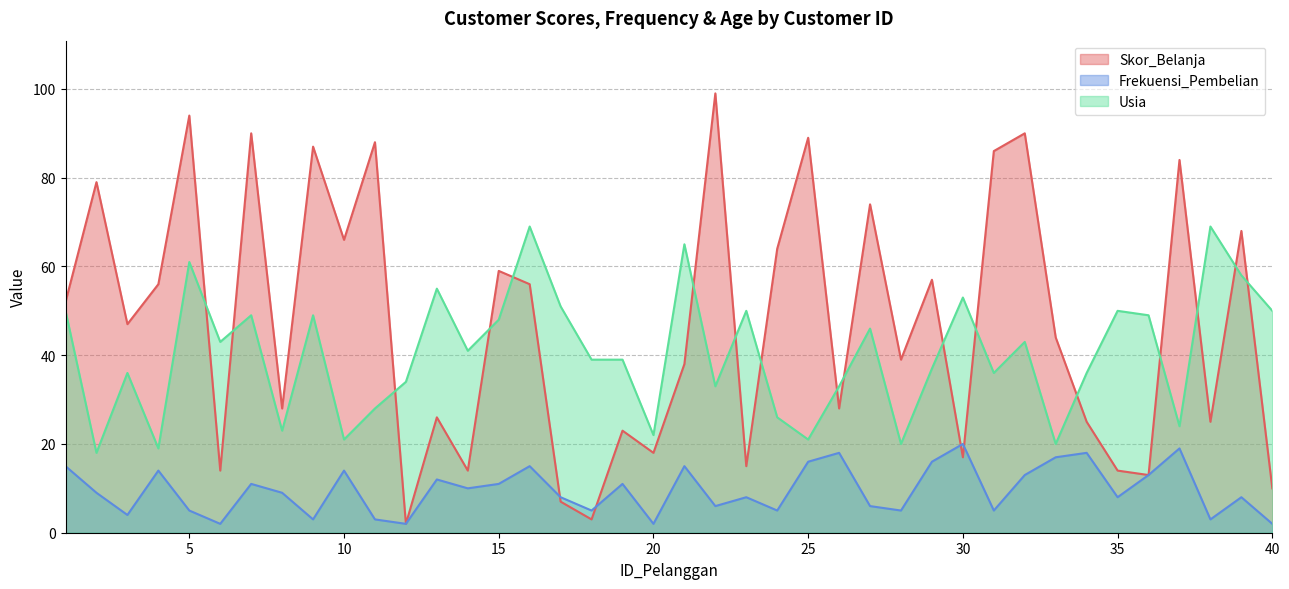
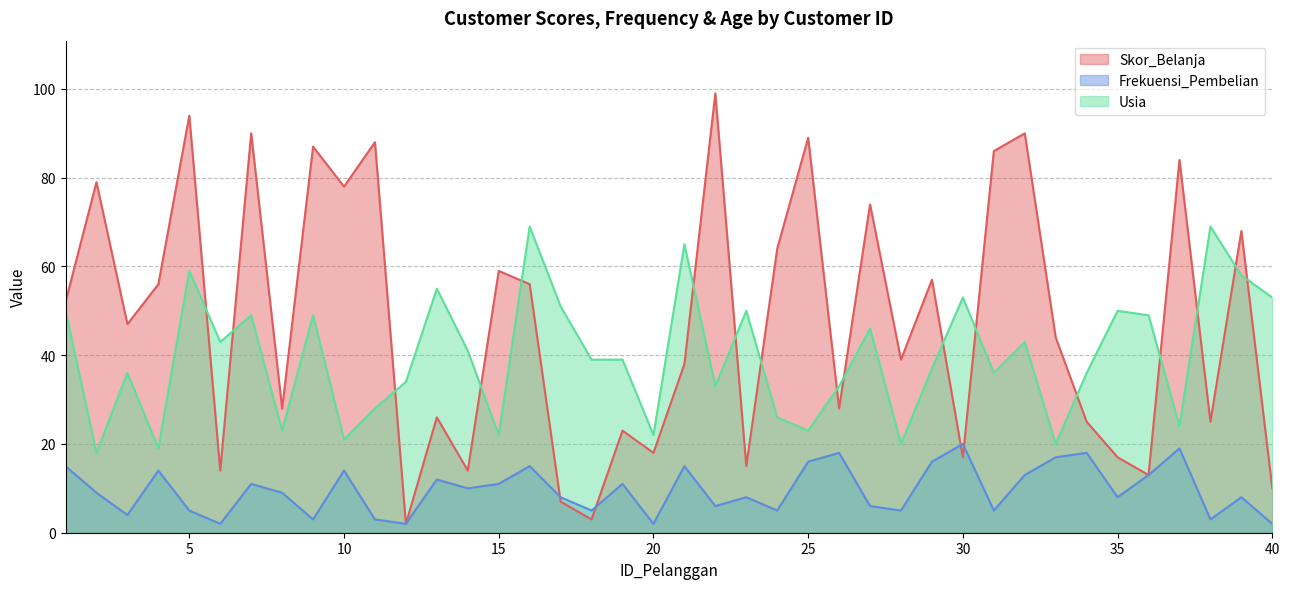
Usia, 5: 61 -> 59
Skor_Belanja, 10: 66 -> 78
Usia, 15: 48 -> 22
Usia, 25: 21 -> 23
Skor_Belanja, 35: 14 -> 17
Usia, 40: 50 -> 53
